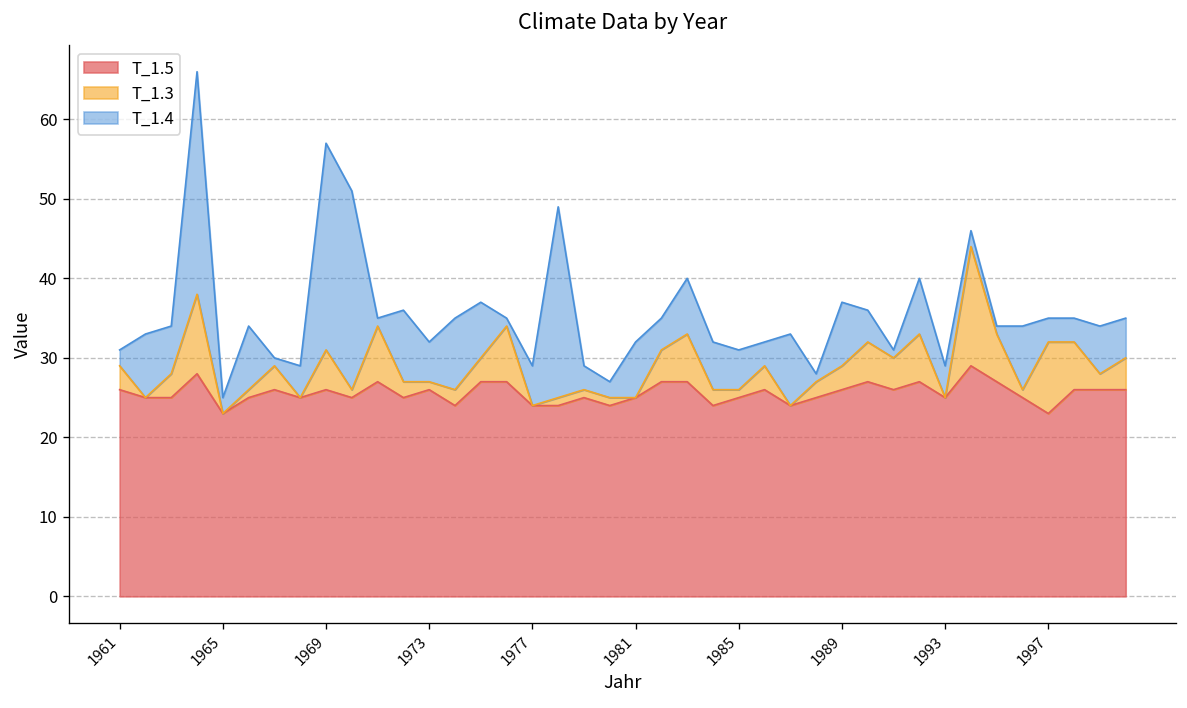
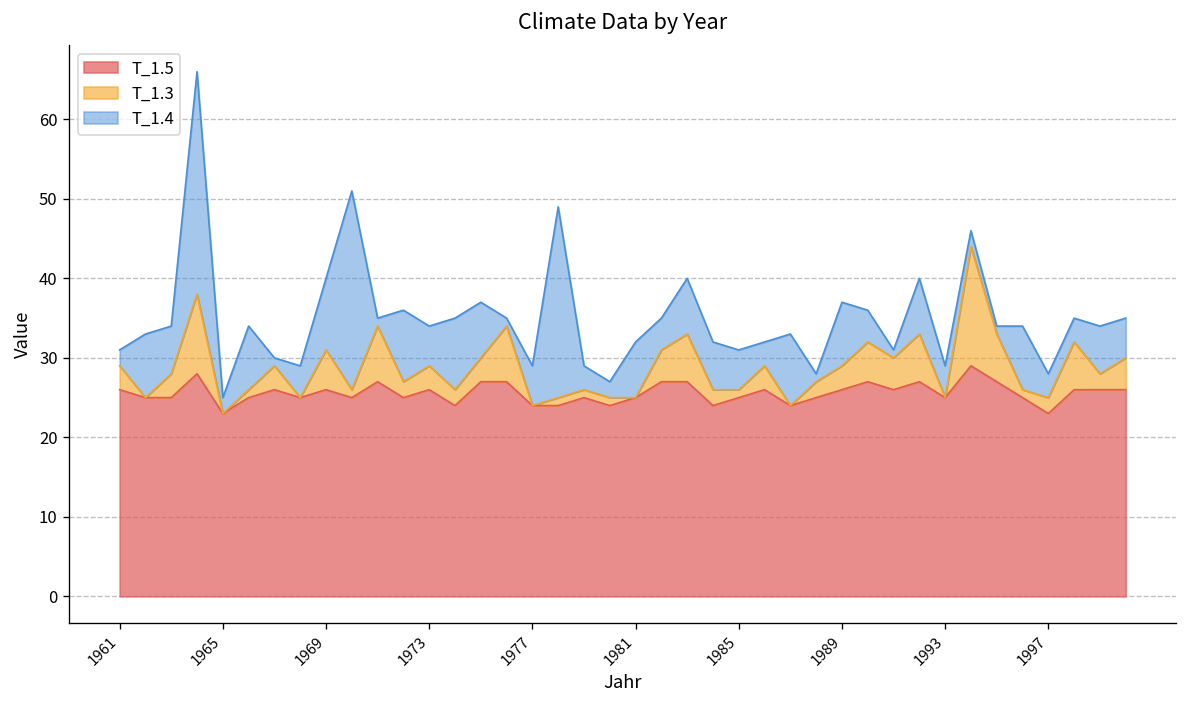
T_1.4, 1969: 26 -> 9
T_1.3, 1973: 1 -> 3
T_1.3, 1997: 9 -> 2
